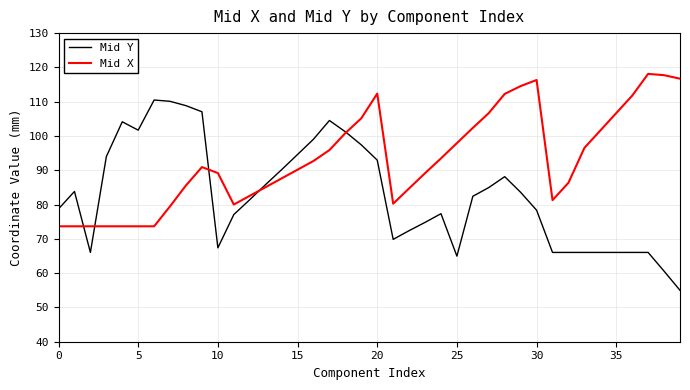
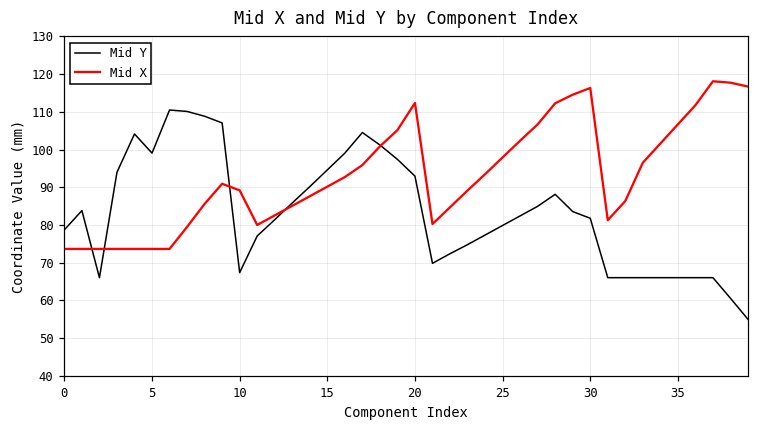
Mid Y, 5: 102 -> 99
Mid Y, 25: 65 -> 80
Mid Y, 30: 78 -> 82
